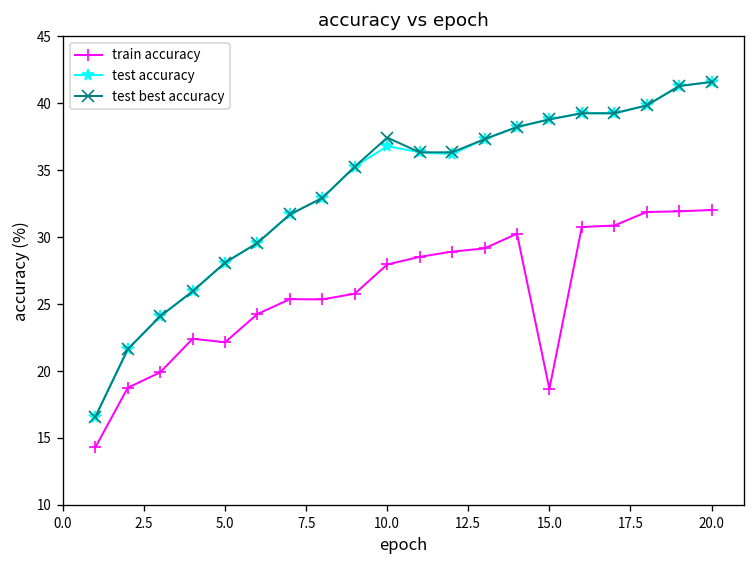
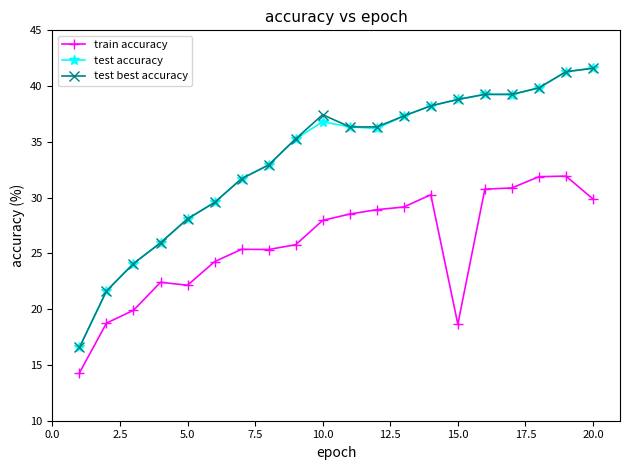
train accuracy, 20.0: 32.0 -> 29.9
